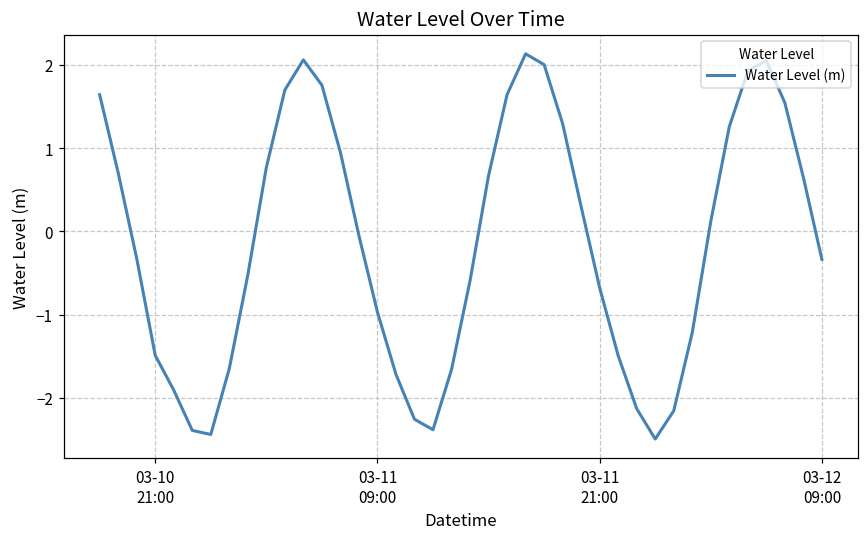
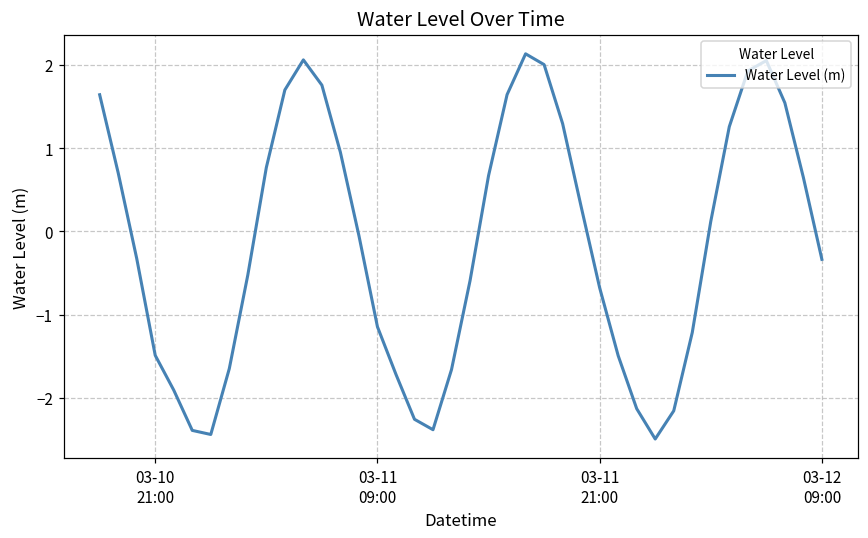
03-11 09:00: -1.0 -> -1.1
